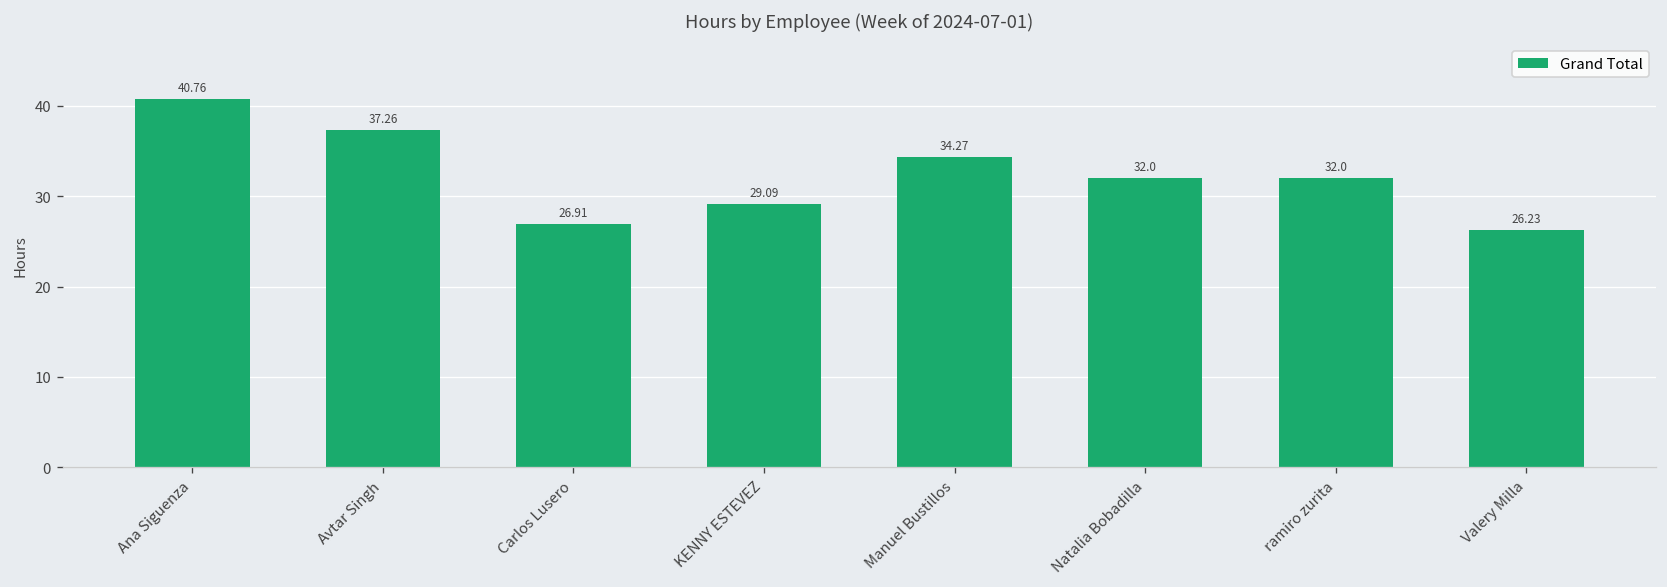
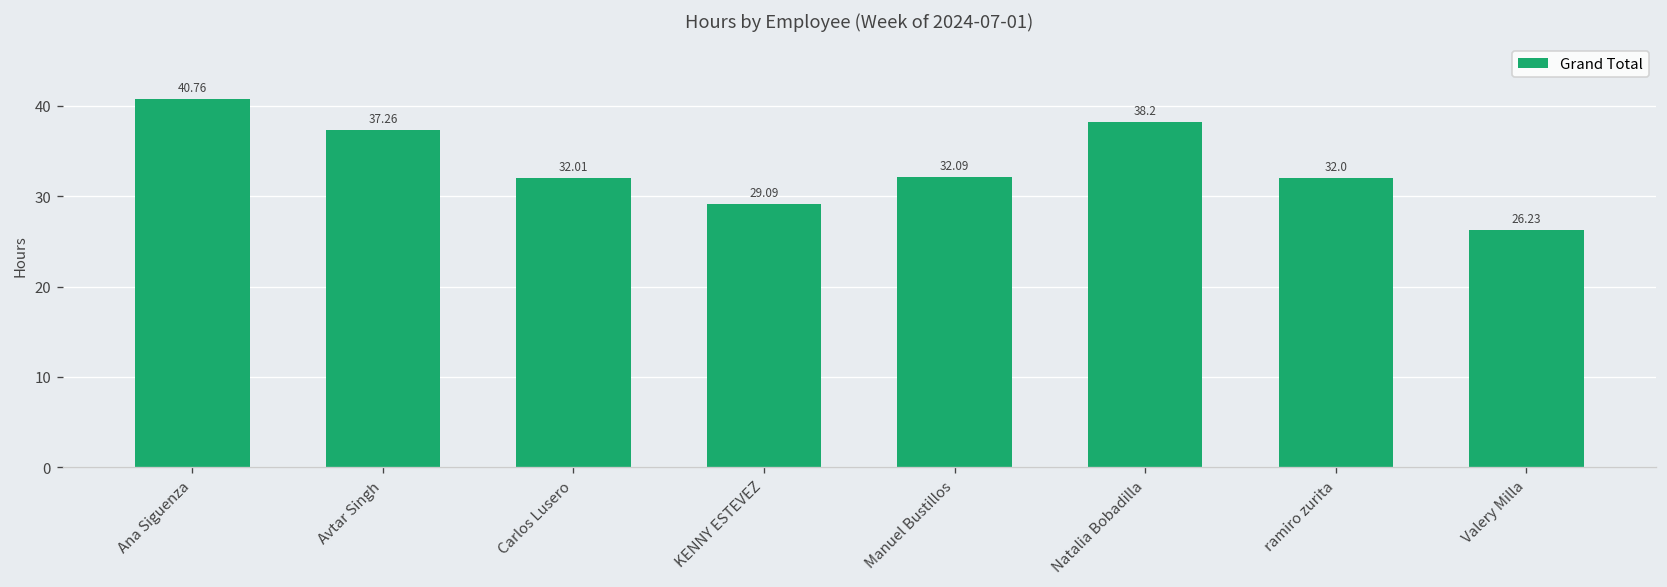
Carlos Lusero: 26.91 -> 32.01
Manuel Bustillos: 34.27 -> 32.09
Natalia Bobadilla: 32.0 -> 38.2
